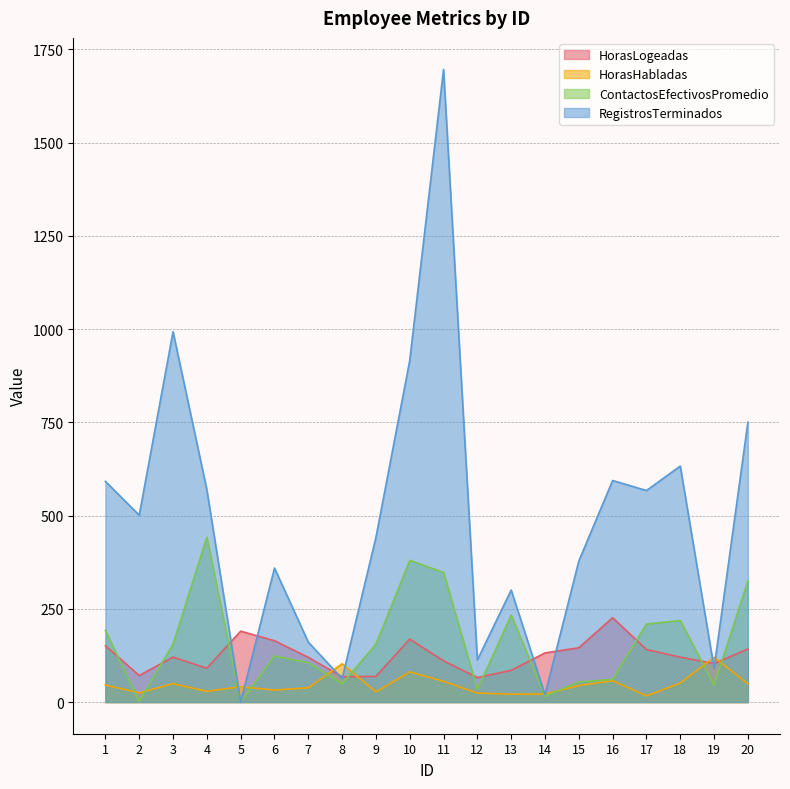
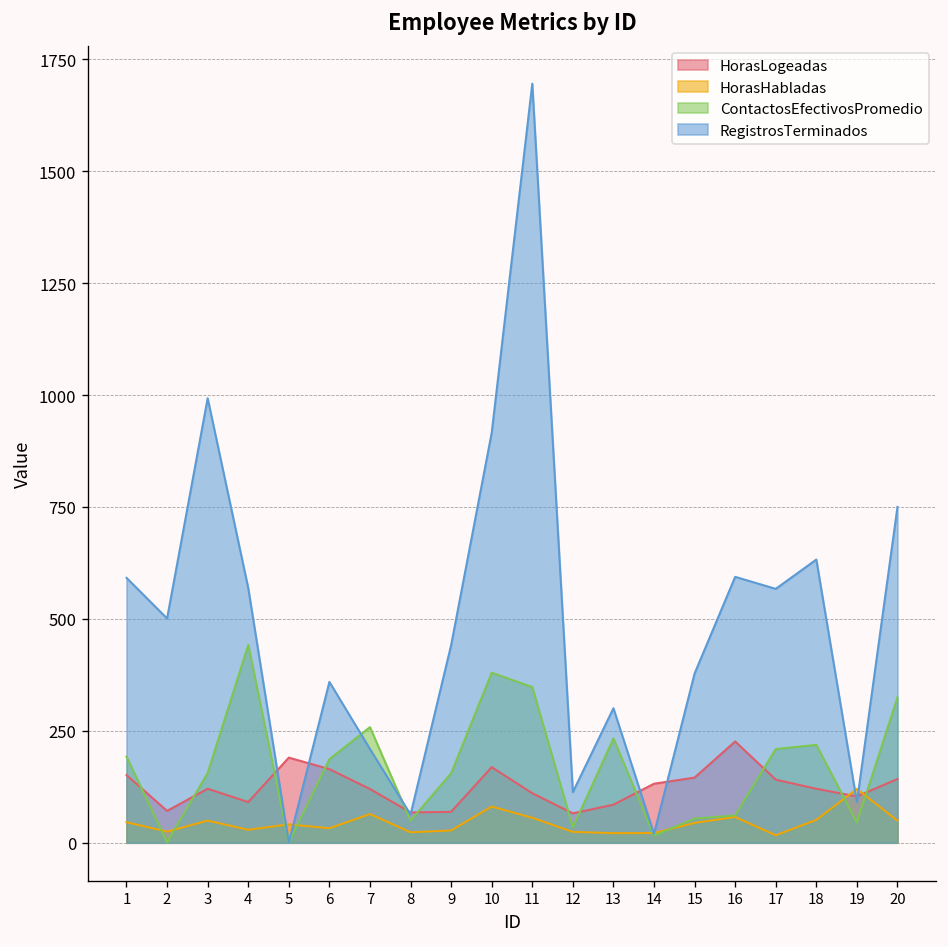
ContactosEfectivosPromedio, 6: 120 -> 190
HorasHabladas, 7: 40 -> 60
ContactosEfectivosPromedio, 7: 110 -> 260
RegistrosTerminados, 7: 160 -> 210
HorasHabladas, 8: 100 -> 20
